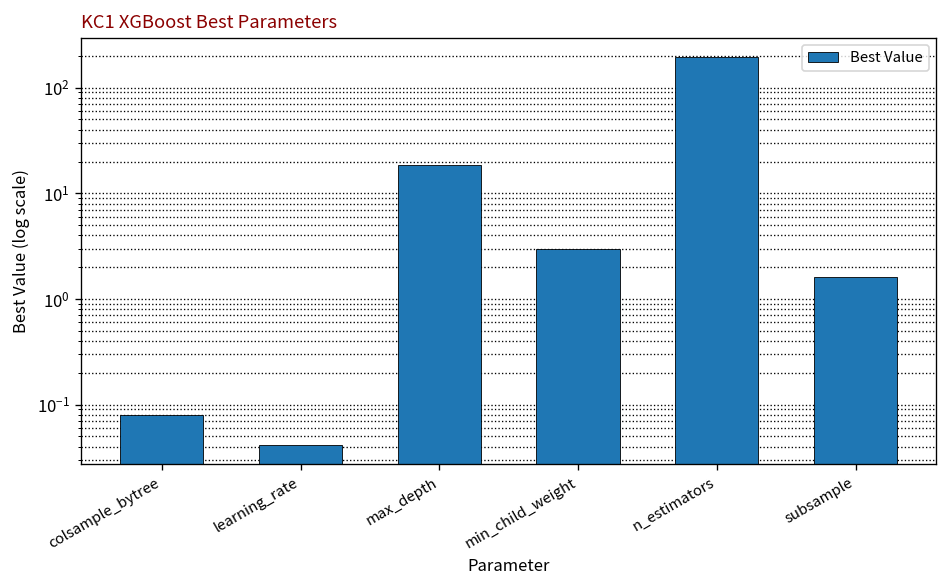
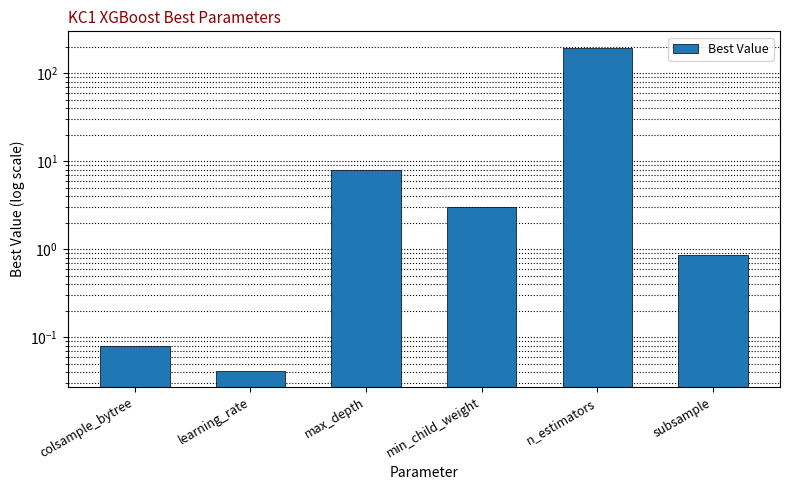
max_depth: 18 -> 8
subsample: 1.6 -> 0.9
